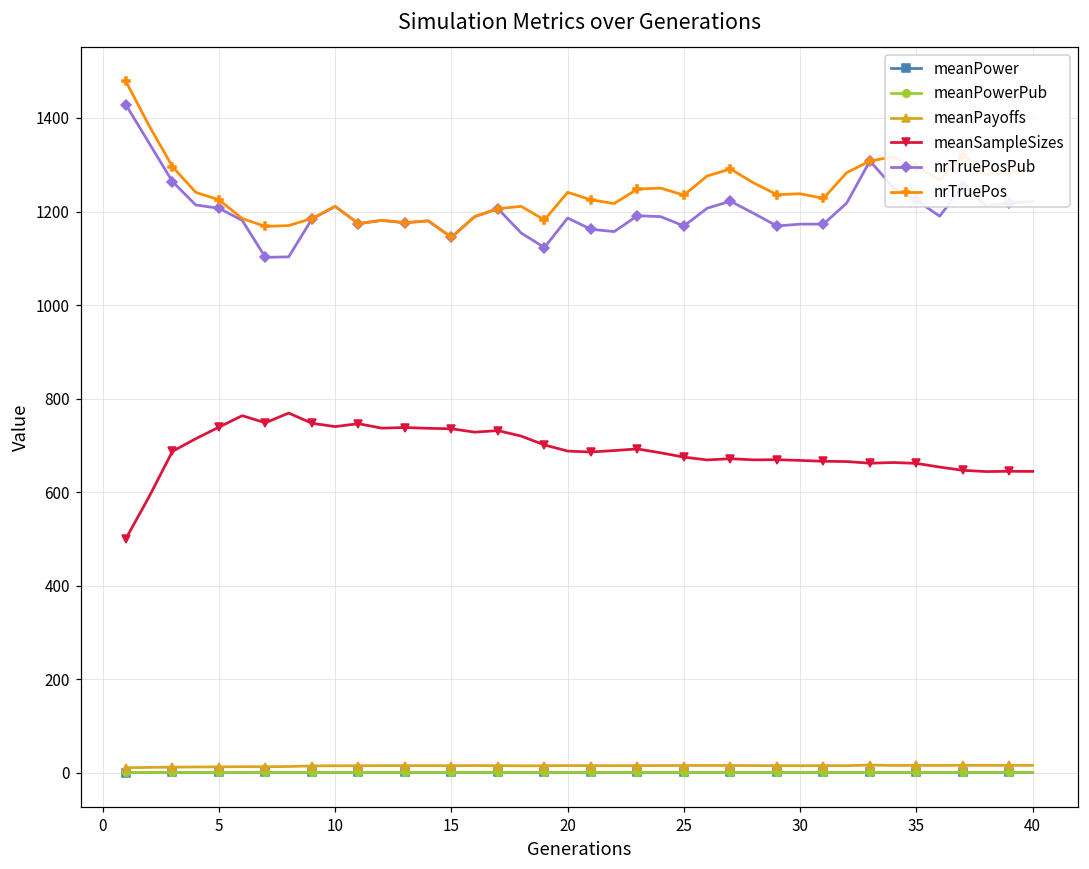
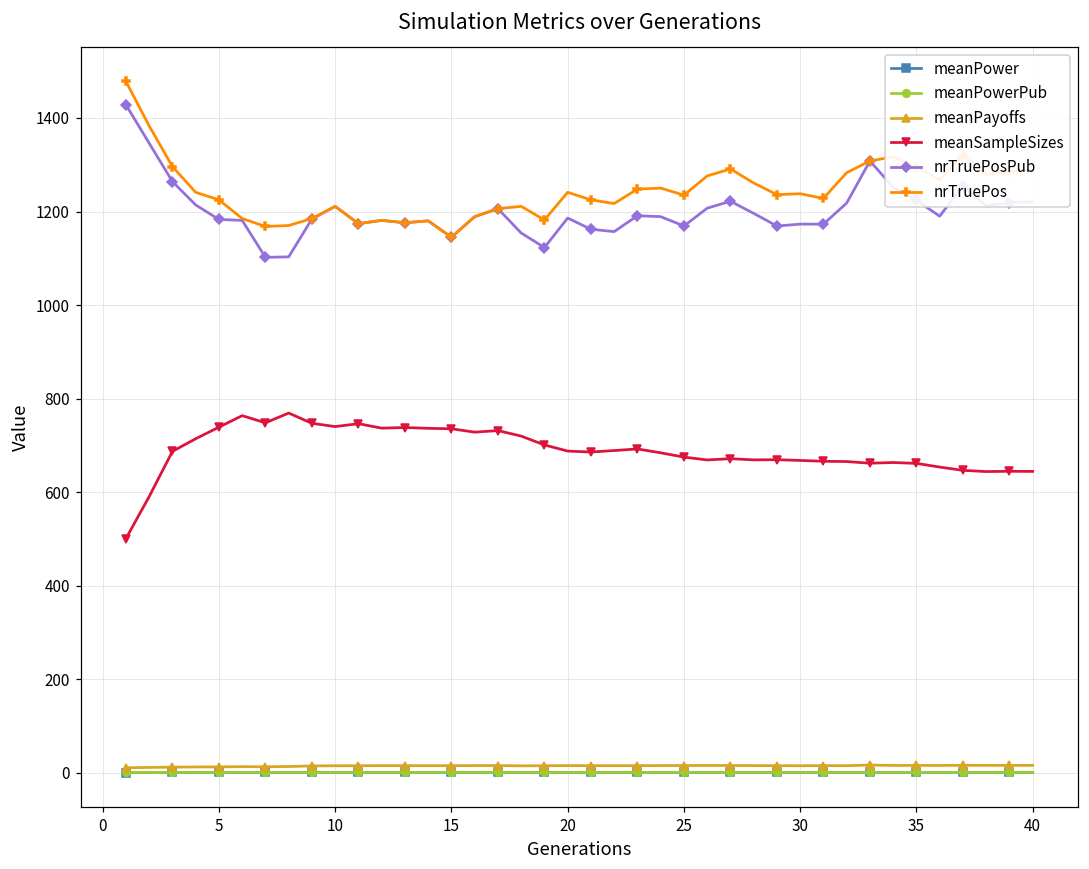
nrTruePosPub, 5: 1210 -> 1180
